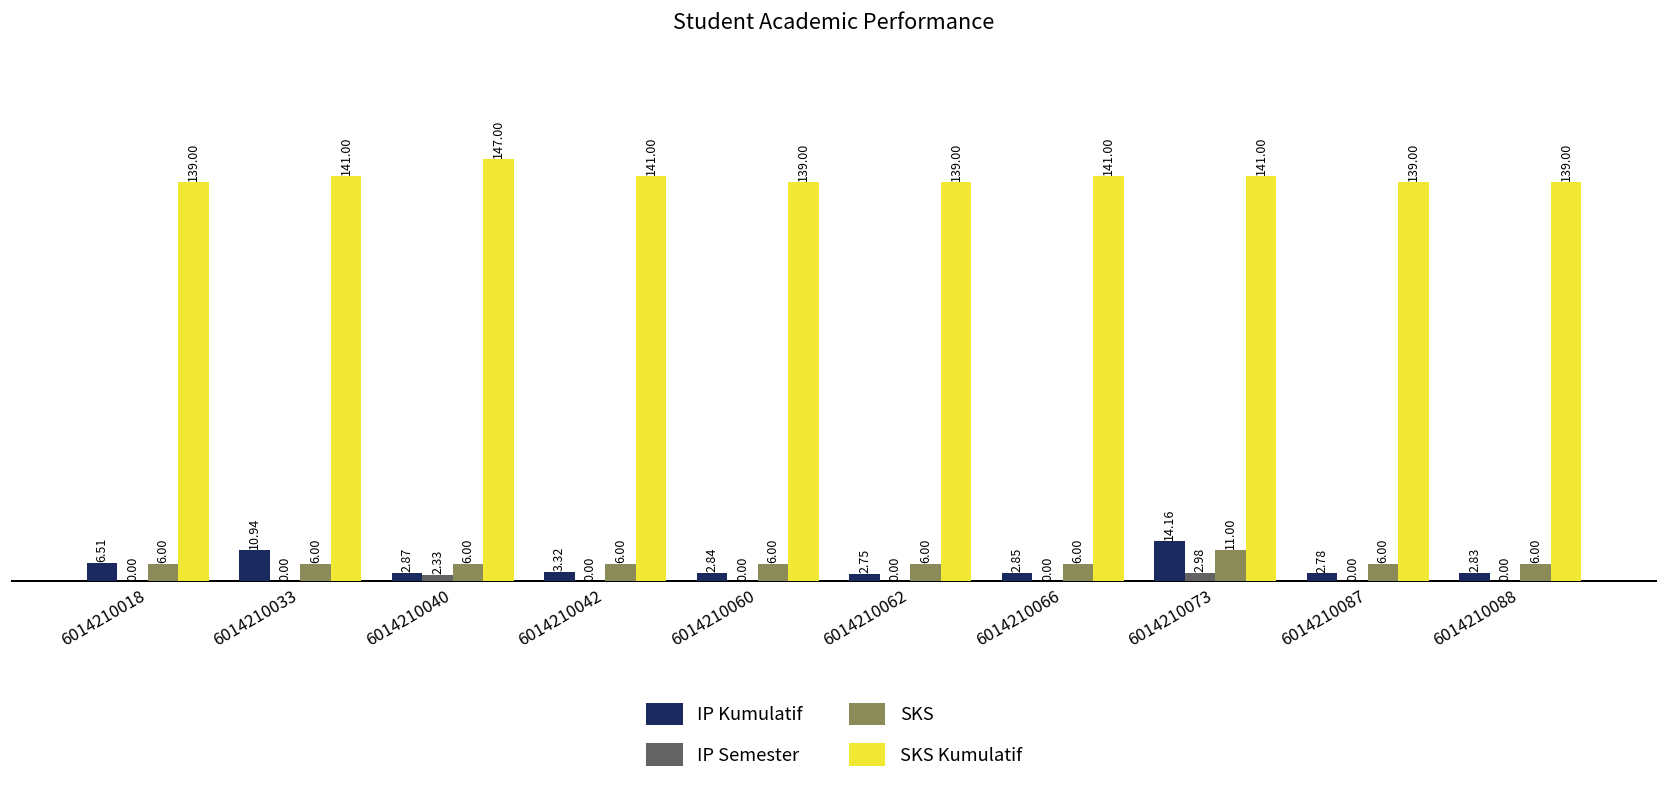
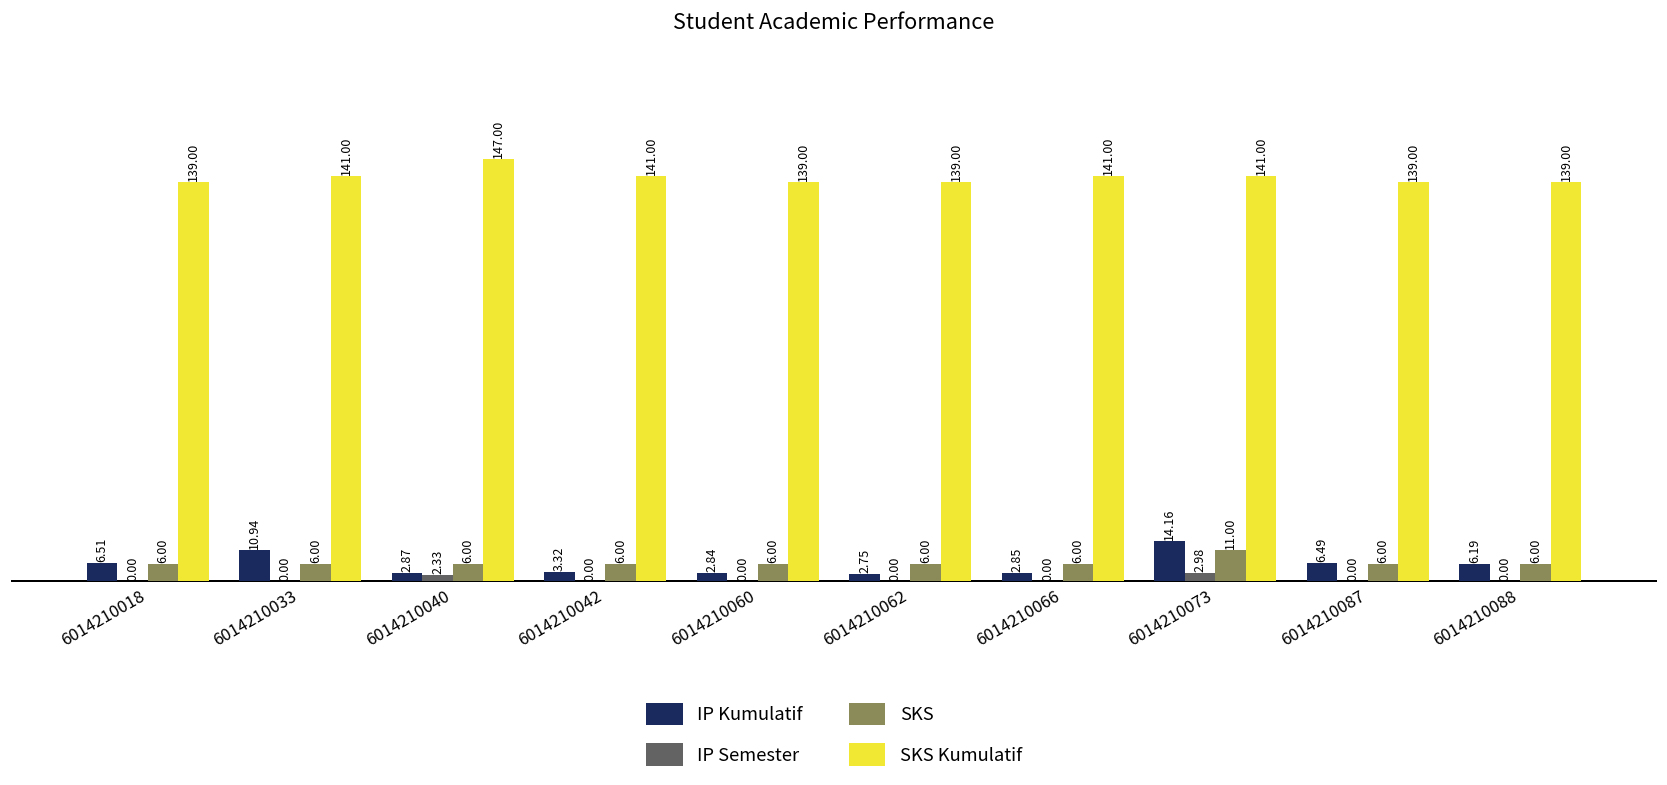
IP Kumulatif, 6014210087: 2.78 -> 6.49
IP Kumulatif, 6014210088: 2.83 -> 6.19
